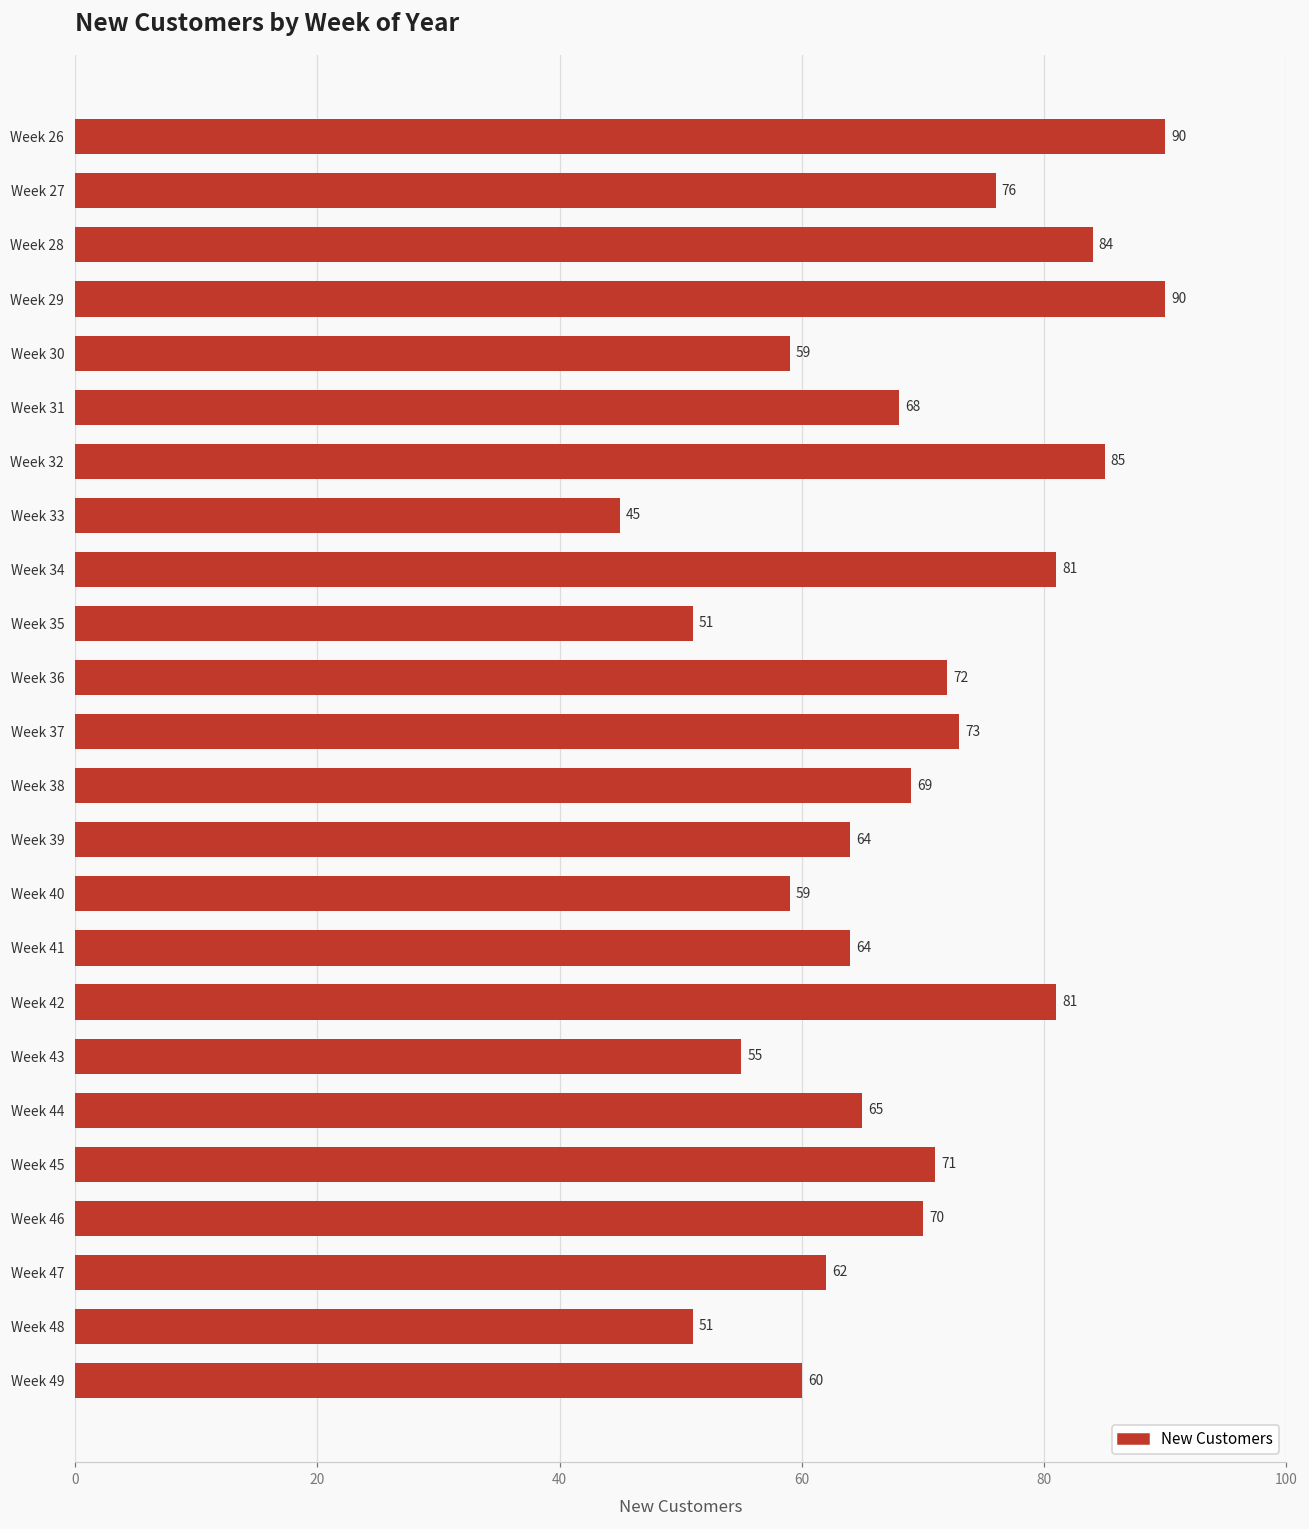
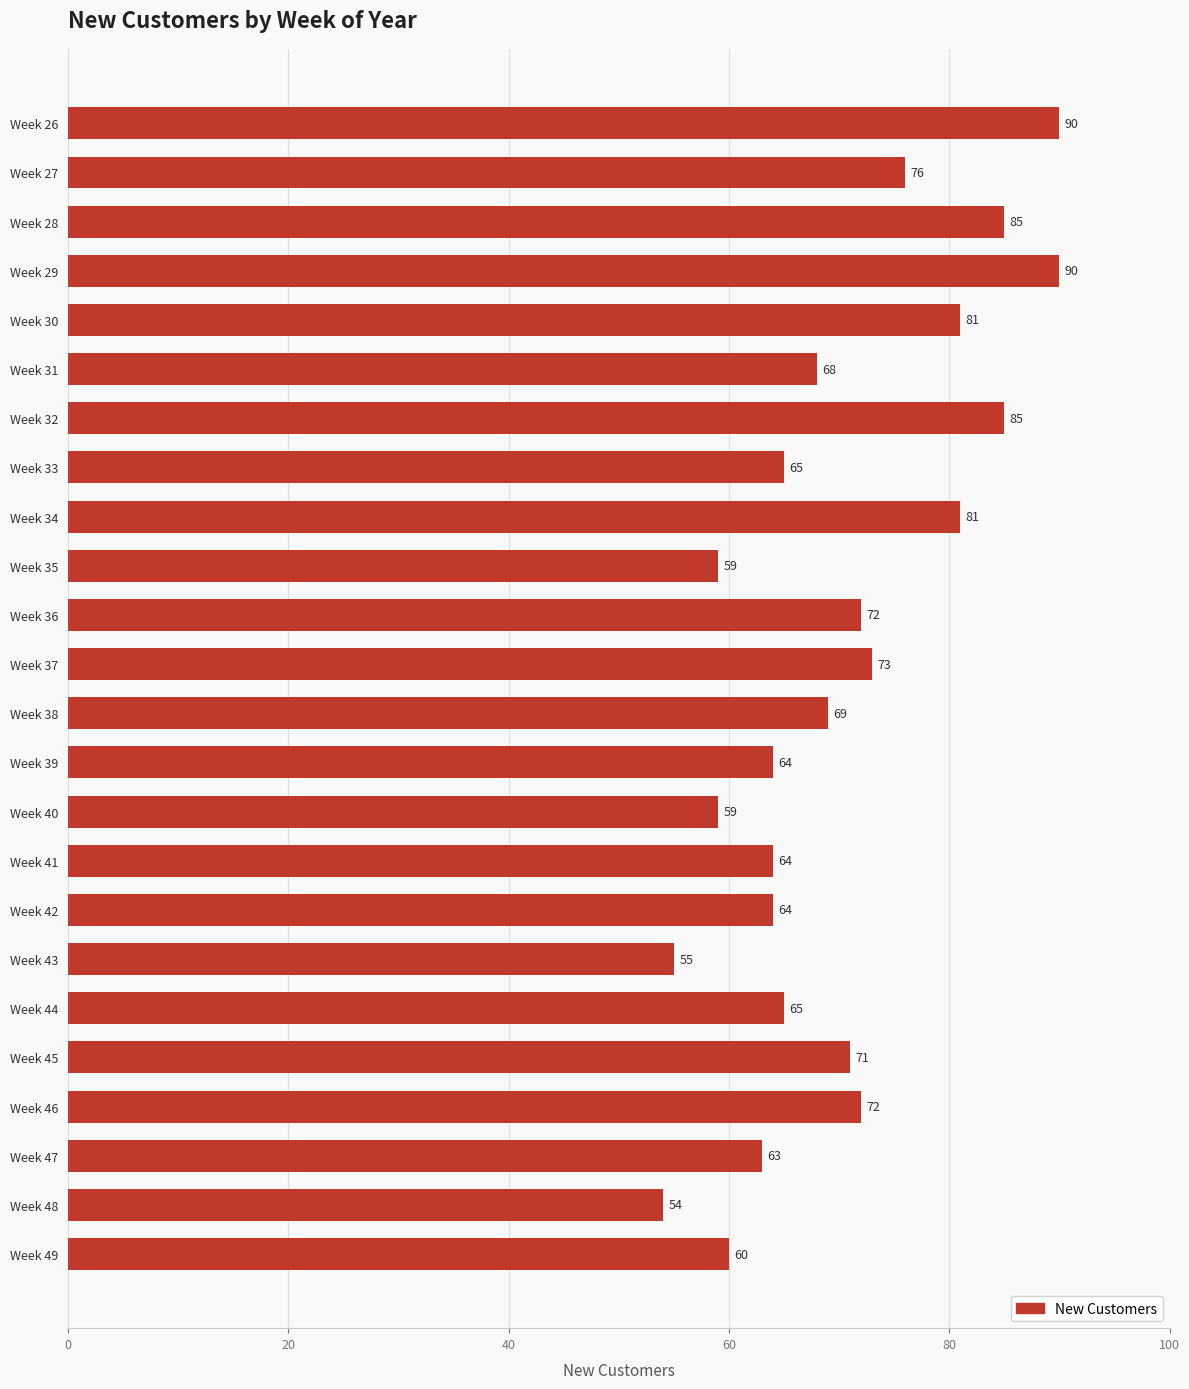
Week 28: 84 -> 85
Week 30: 59 -> 81
Week 33: 45 -> 65
Week 35: 51 -> 59
Week 42: 81 -> 64
Week 46: 70 -> 72
Week 47: 62 -> 63
Week 48: 51 -> 54
